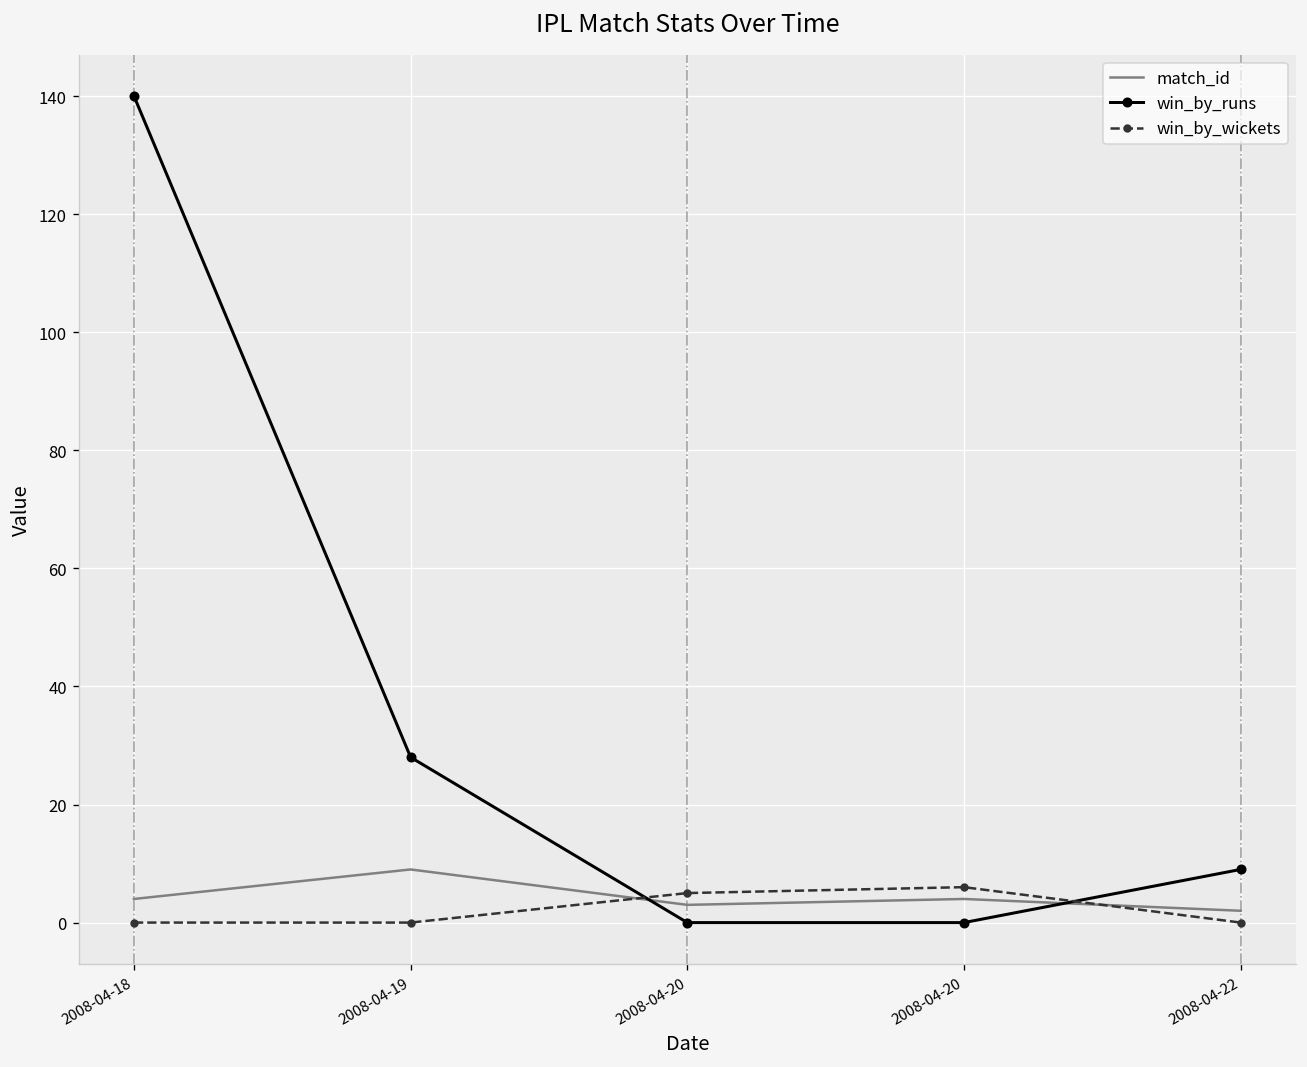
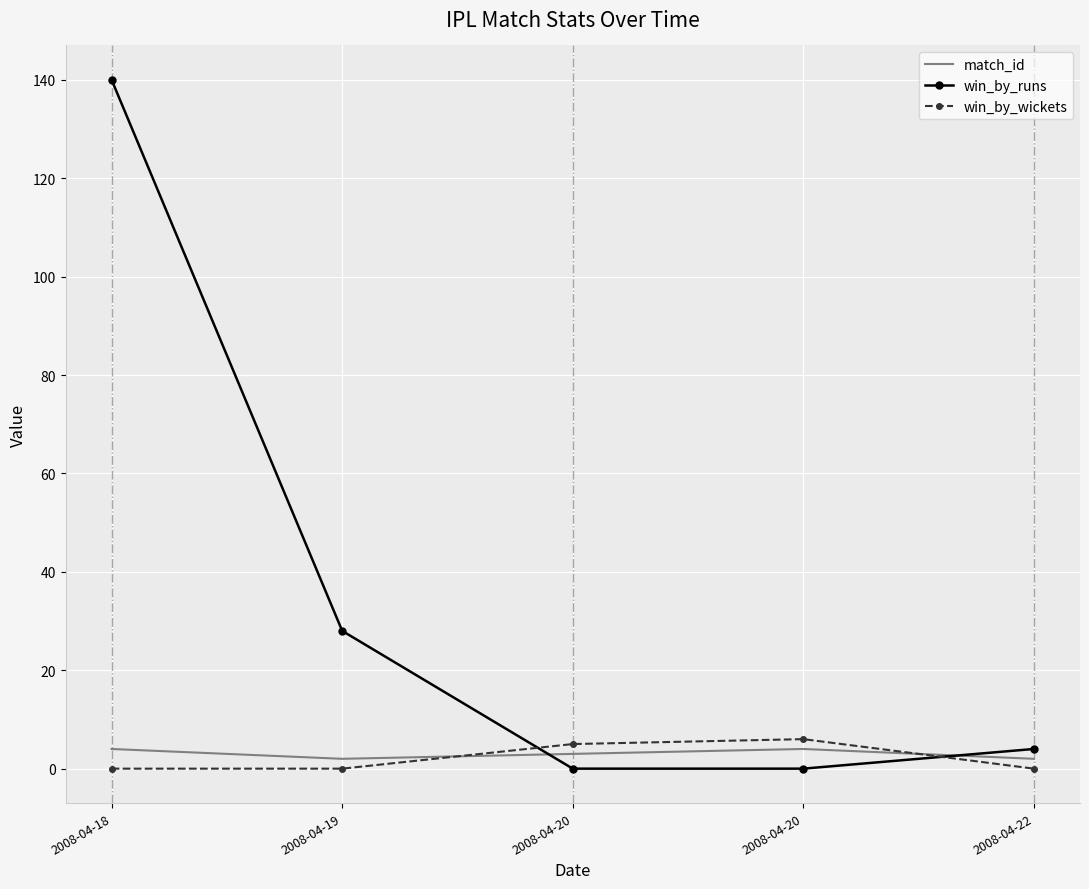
match_id, 2008-04-19: 9 -> 2
win_by_runs, 2008-04-22: 9 -> 4
